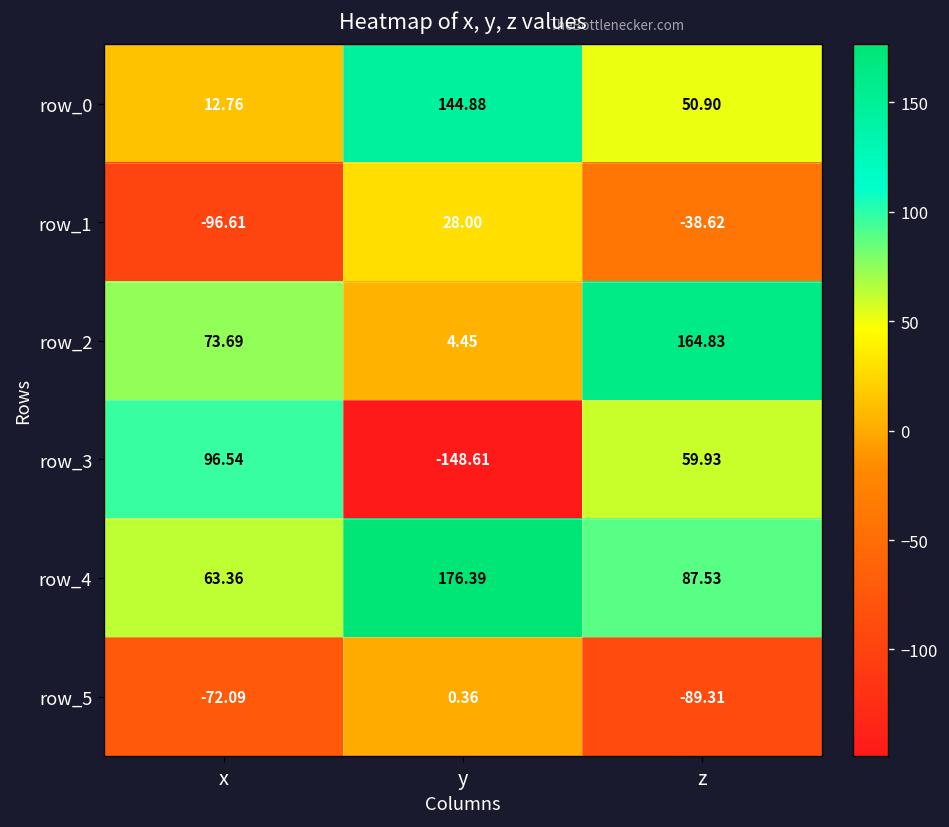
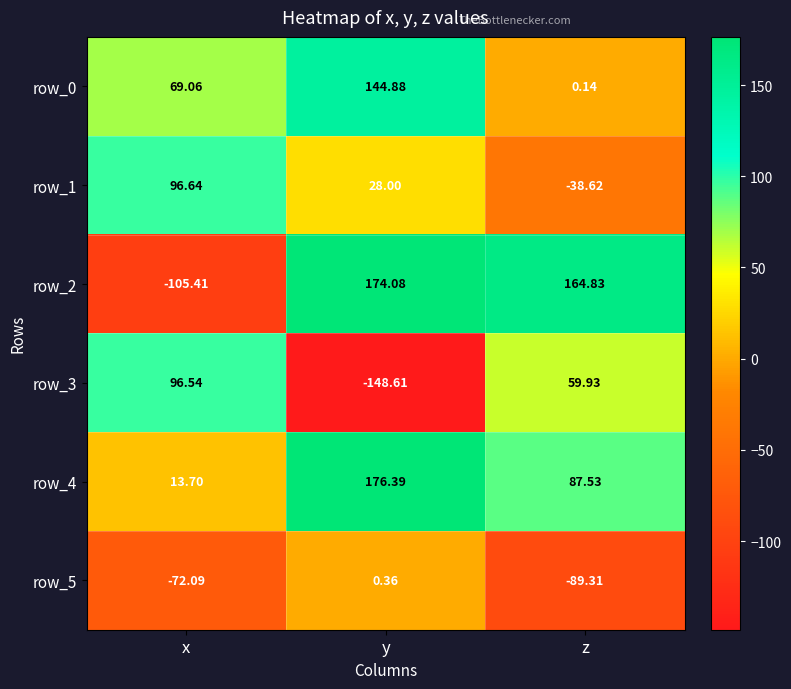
row_0, x: 12.76 -> 69.06
row_0, z: 50.90 -> 0.14
row_1, x: -96.61 -> 96.64
row_2, x: 73.69 -> -105.41
row_2, y: 4.45 -> 174.08
row_4, x: 63.36 -> 13.70
